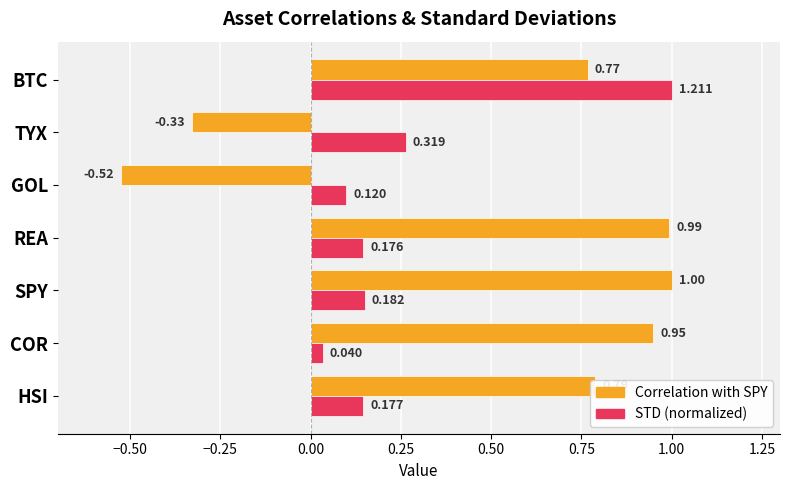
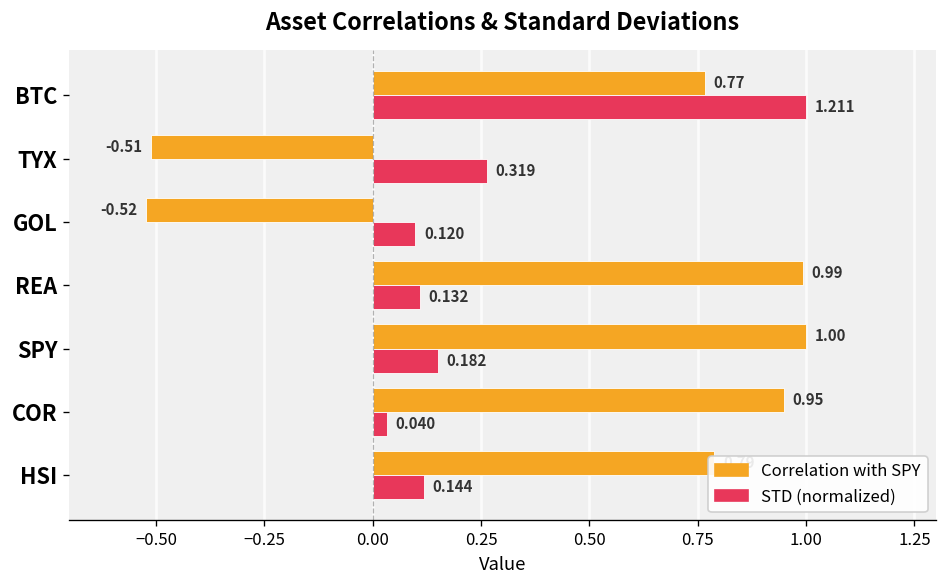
Correlation with SPY, TYX: -0.33 -> -0.51
STD (normalized), REA: 0.176 -> 0.132
STD (normalized), HSI: 0.177 -> 0.144
